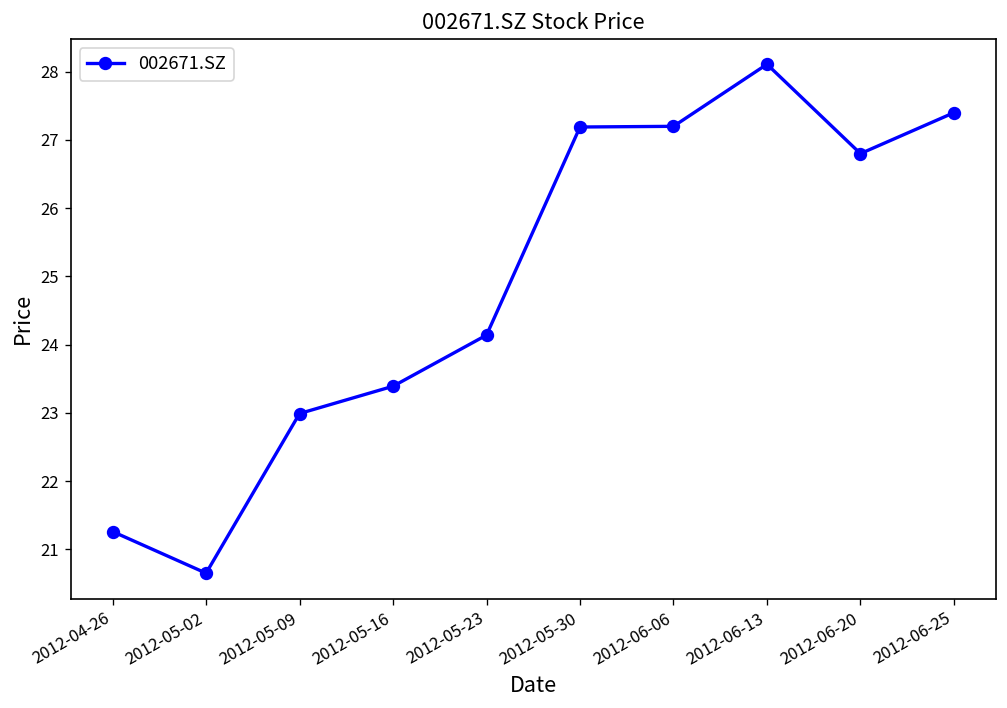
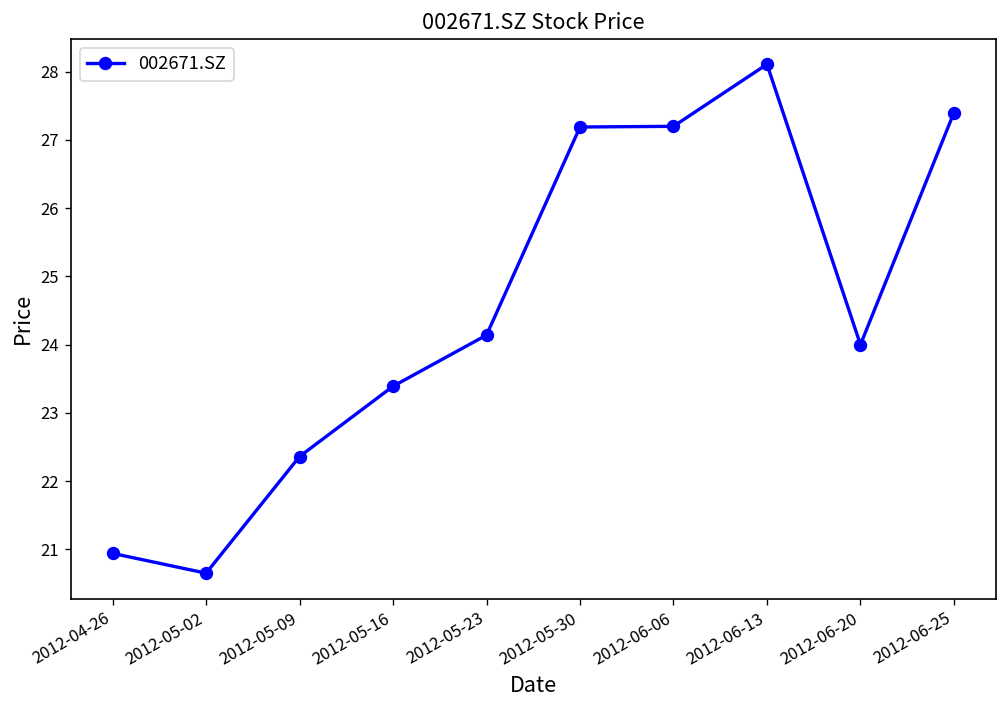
2012-04-26: 21.3 -> 20.9
2012-05-09: 23.0 -> 22.4
2012-06-20: 26.8 -> 24.0
